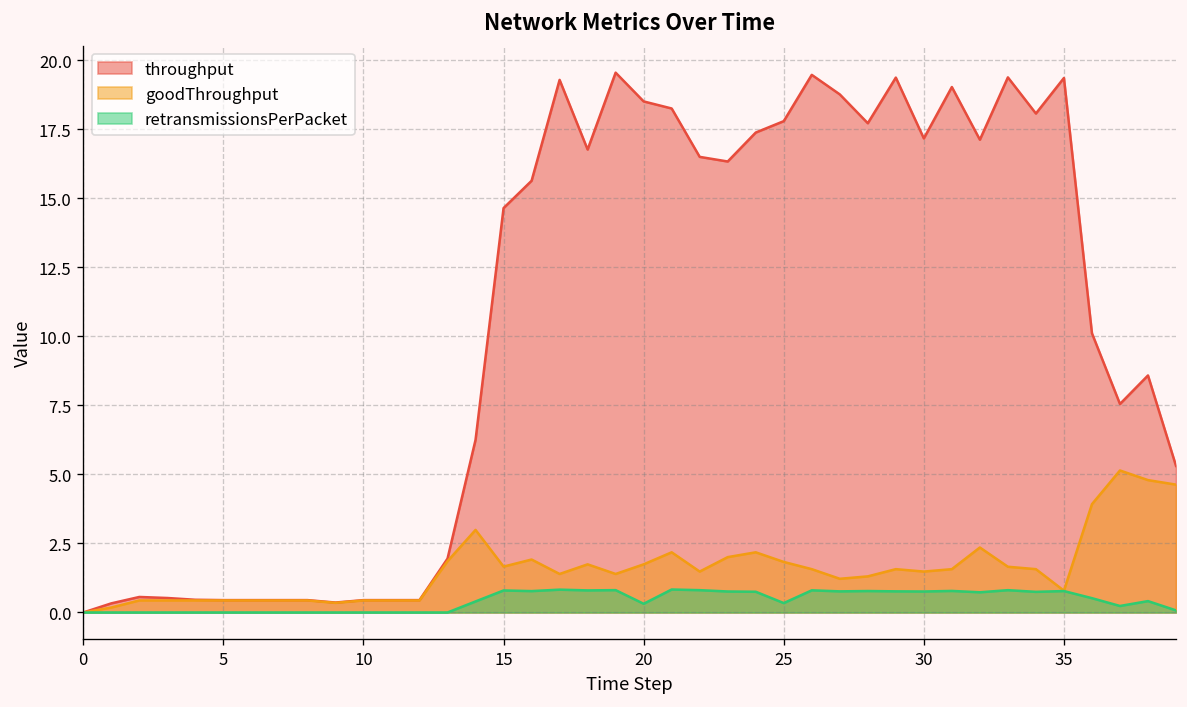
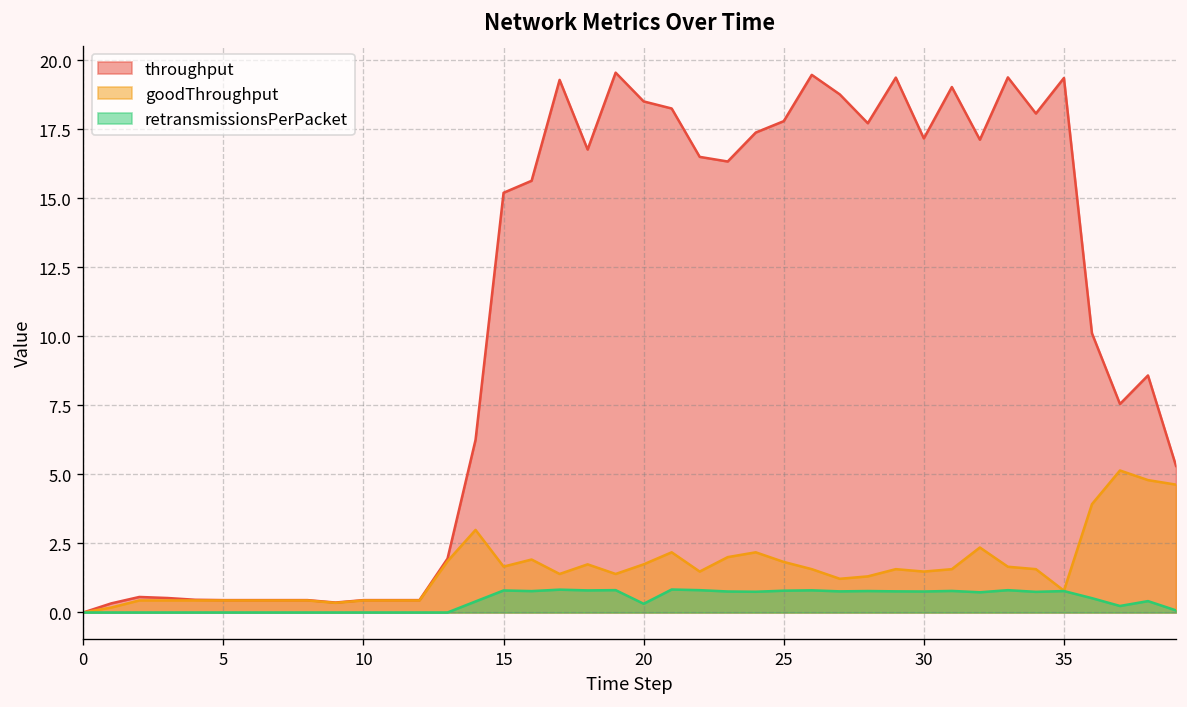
throughput, 15: 14.7 -> 15.2
retransmissionsPerPacket, 25: 0.3 -> 0.8
